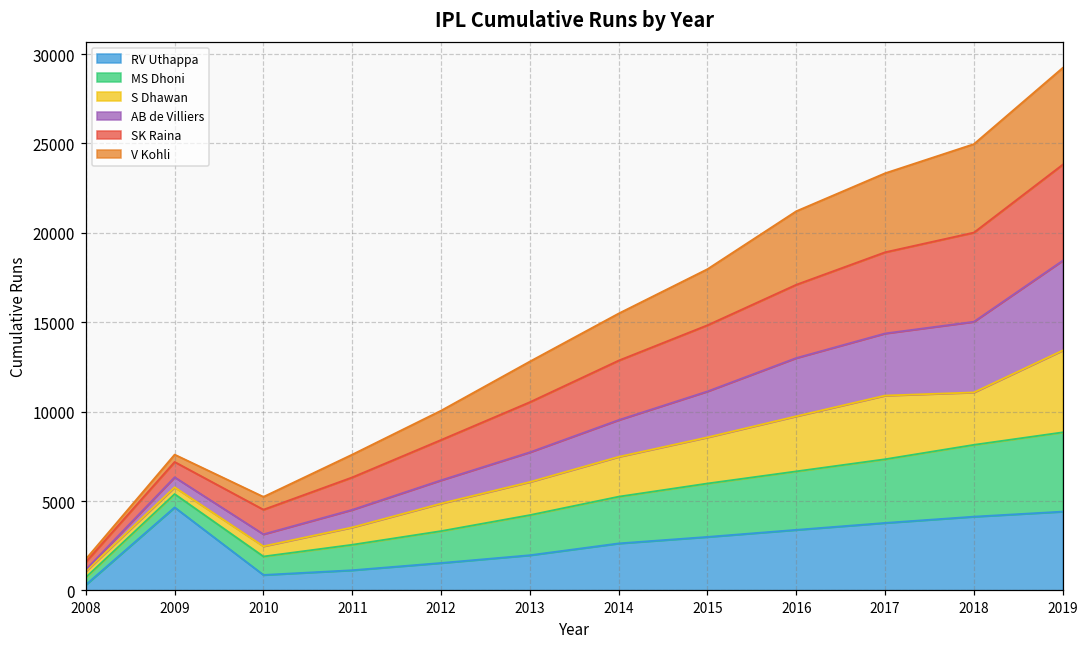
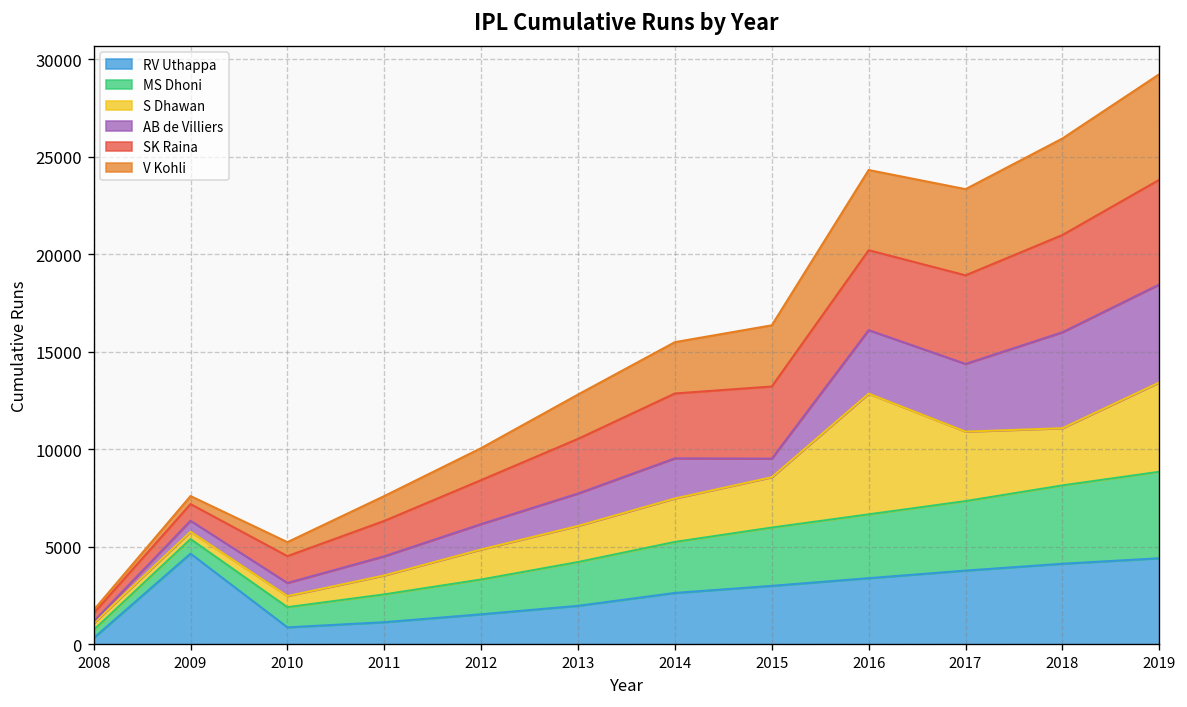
AB de Villiers, 2015: 2600 -> 1000
S Dhawan, 2016: 3100 -> 6200
AB de Villiers, 2018: 4000 -> 4900
